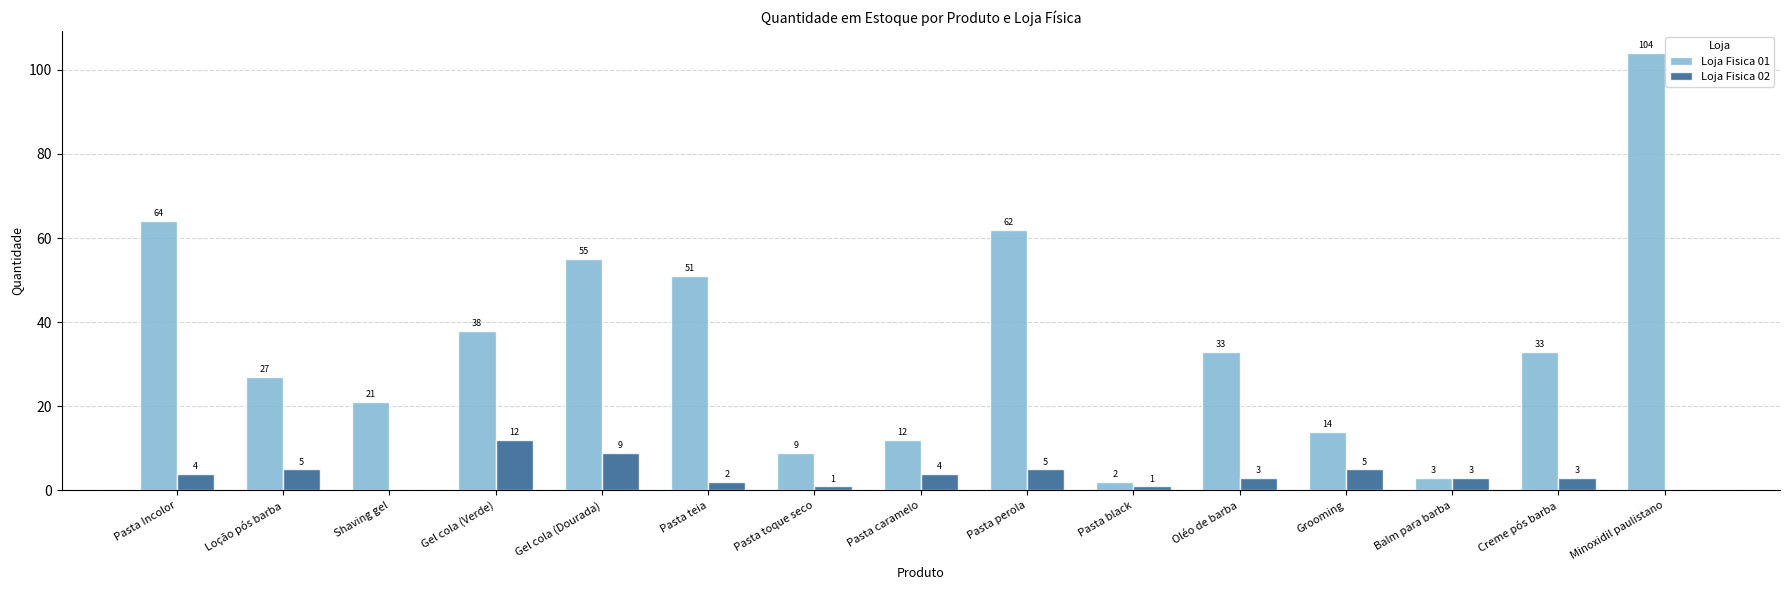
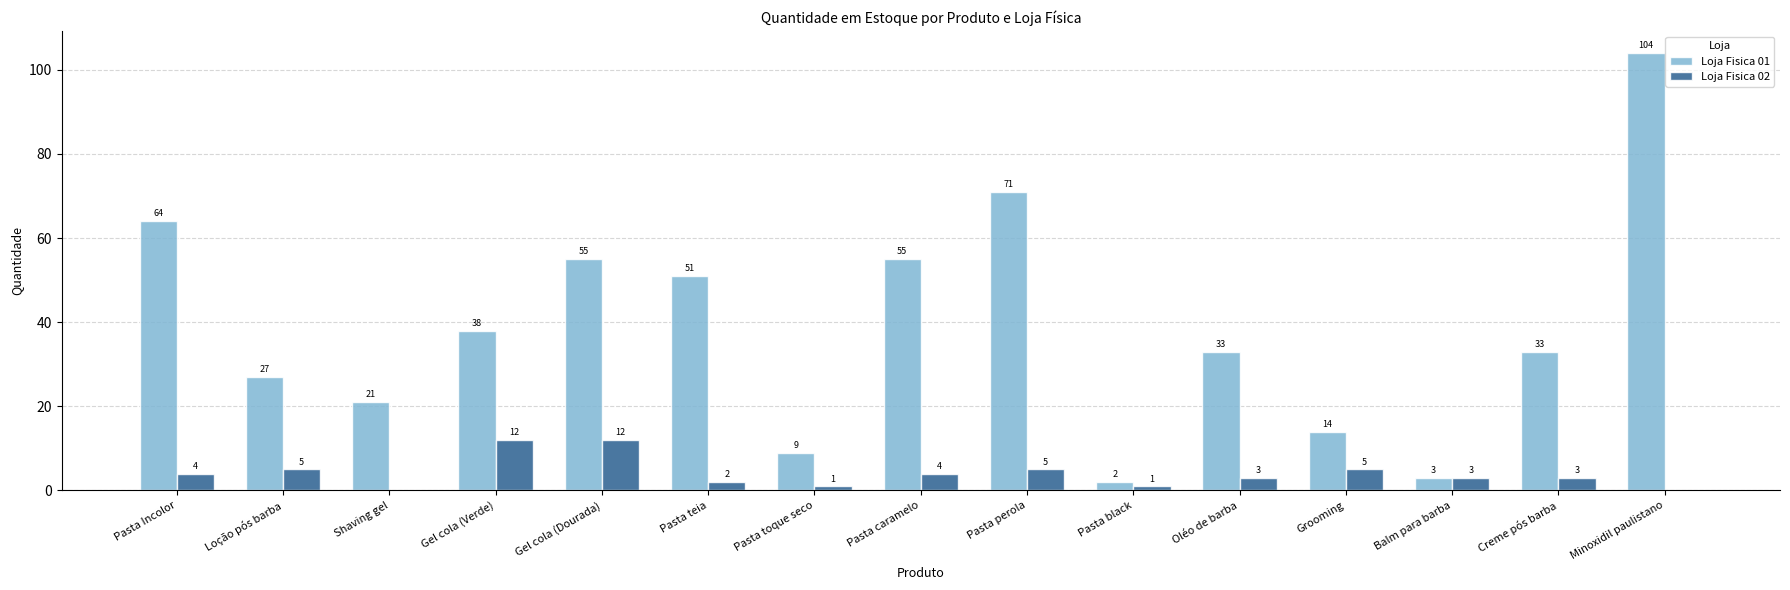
Loja Fisica 02, Gel cola (Dourada): 9 -> 12
Loja Fisica 01, Pasta caramelo: 12 -> 55
Loja Fisica 01, Pasta perola: 62 -> 71
